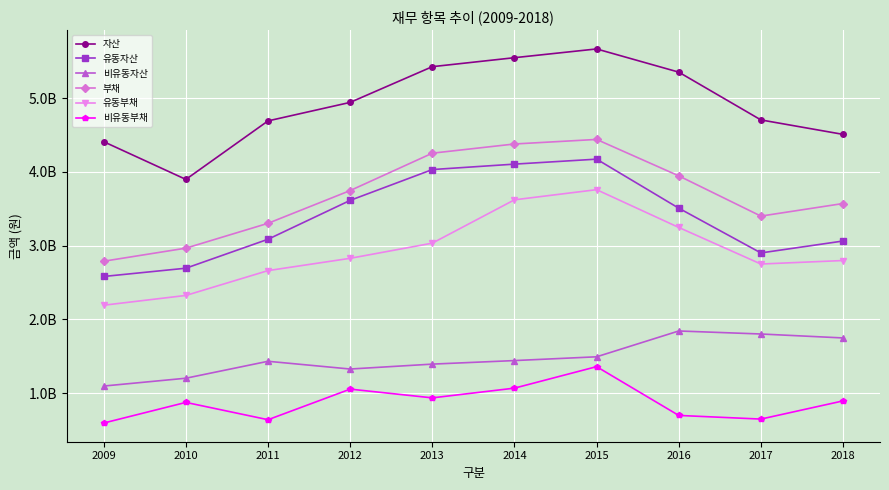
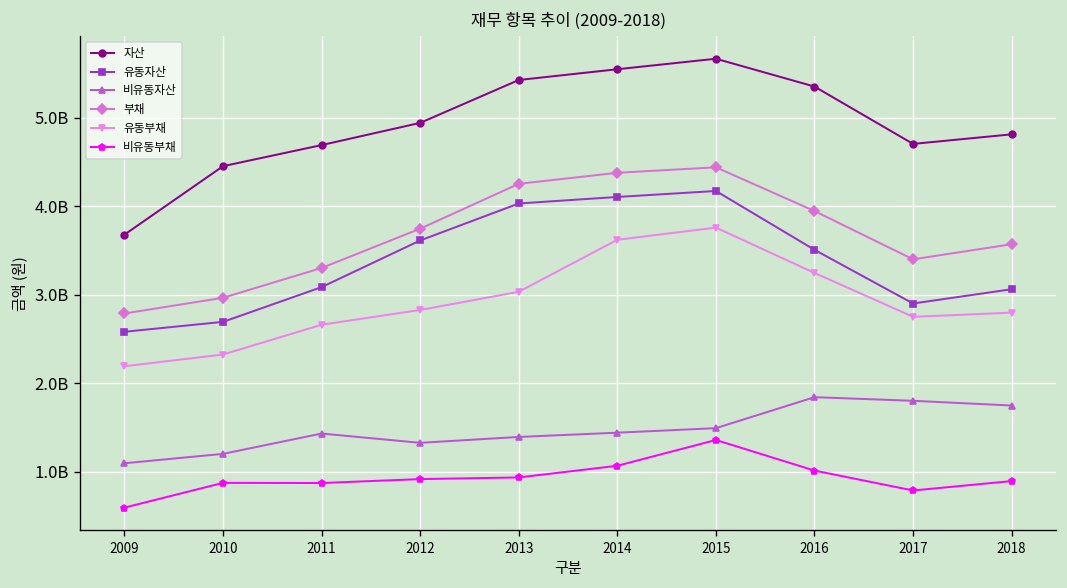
자산, 2009: 4400000000 -> 3700000000
자산, 2010: 3900000000 -> 4500000000
비유동부채, 2011: 600000000 -> 900000000
비유동부채, 2012: 1100000000 -> 900000000
비유동부채, 2016: 700000000 -> 1000000000
비유동부채, 2017: 600000000 -> 800000000
자산, 2018: 4500000000 -> 4800000000
